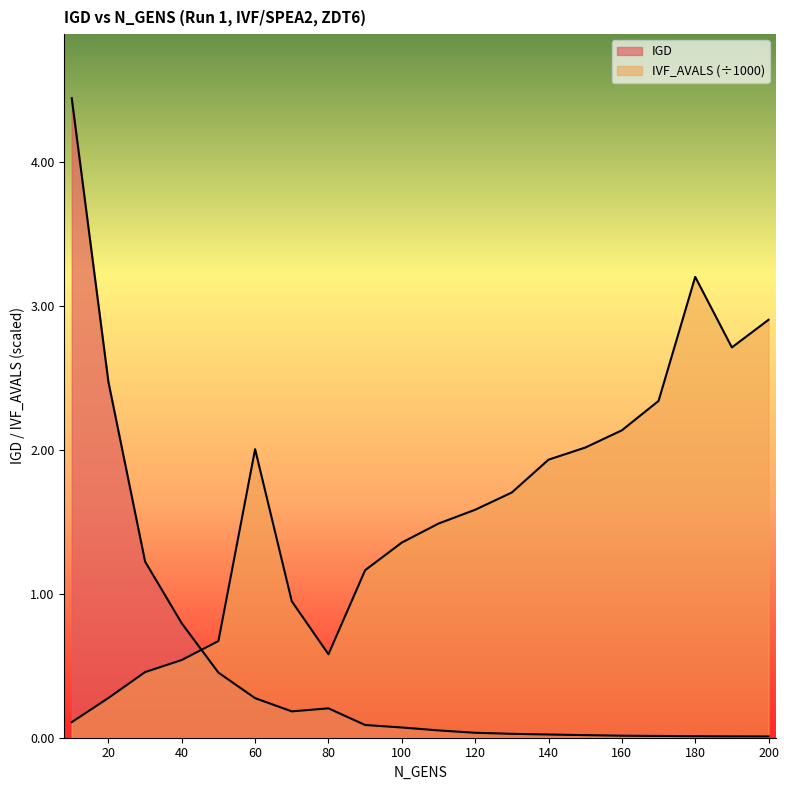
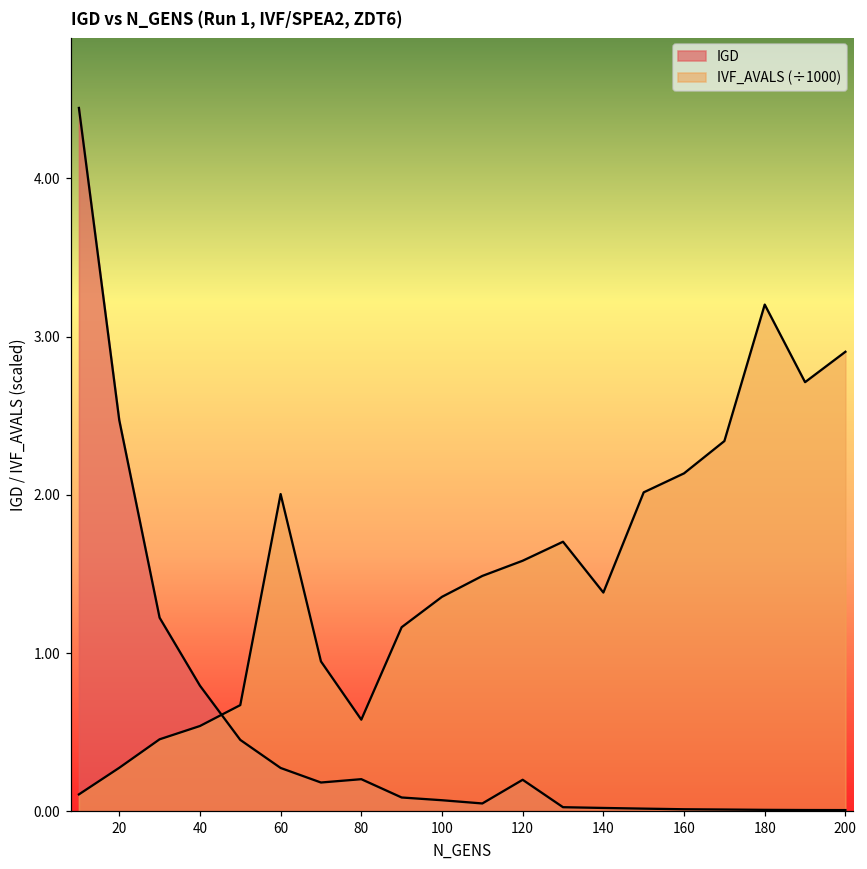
IGD, 120: 0.03 -> 0.20
IVF_AVALS (÷1000), 140: 1.93 -> 1.38
